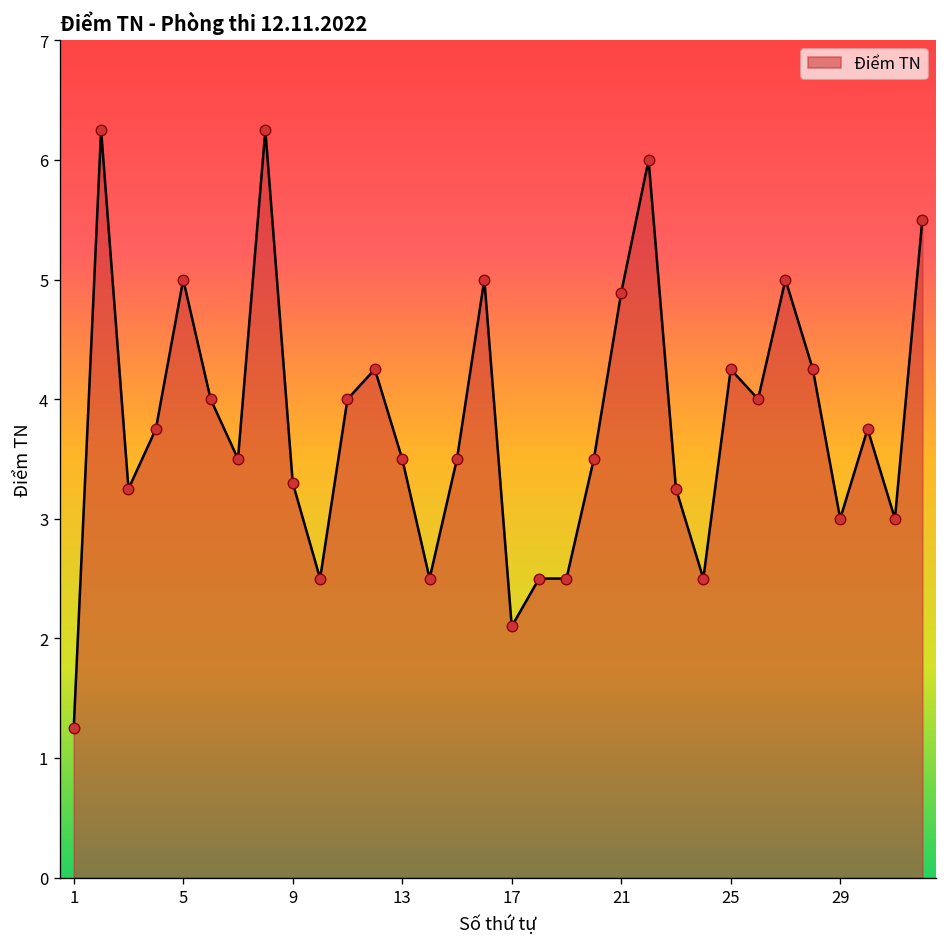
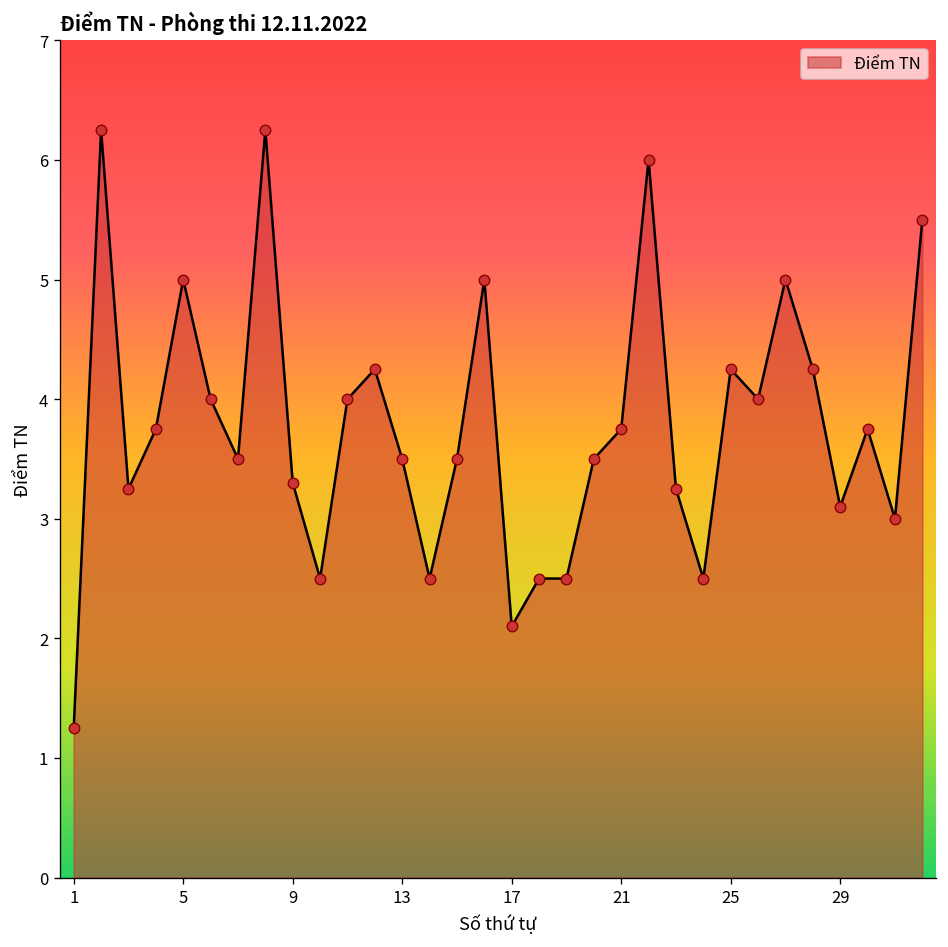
21: 4.9 -> 3.8
29: 3.0 -> 3.1
